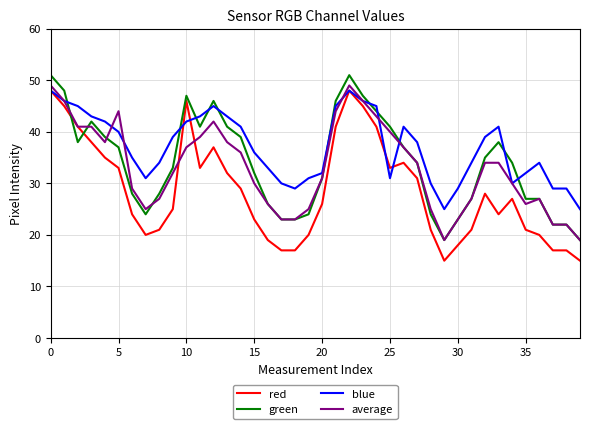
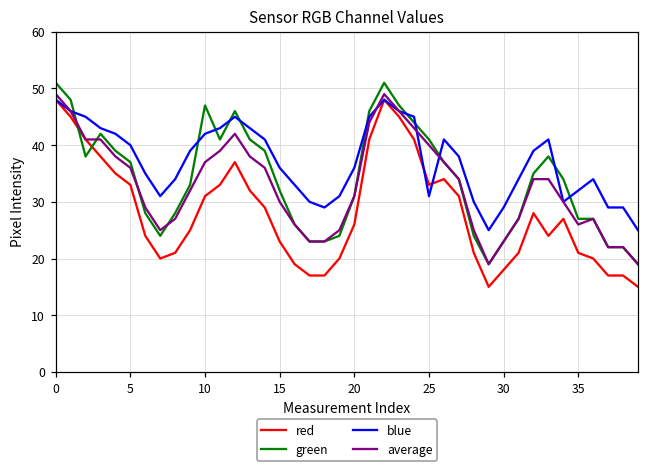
average, 5: 44 -> 36
red, 10: 46 -> 31
blue, 20: 32 -> 36
